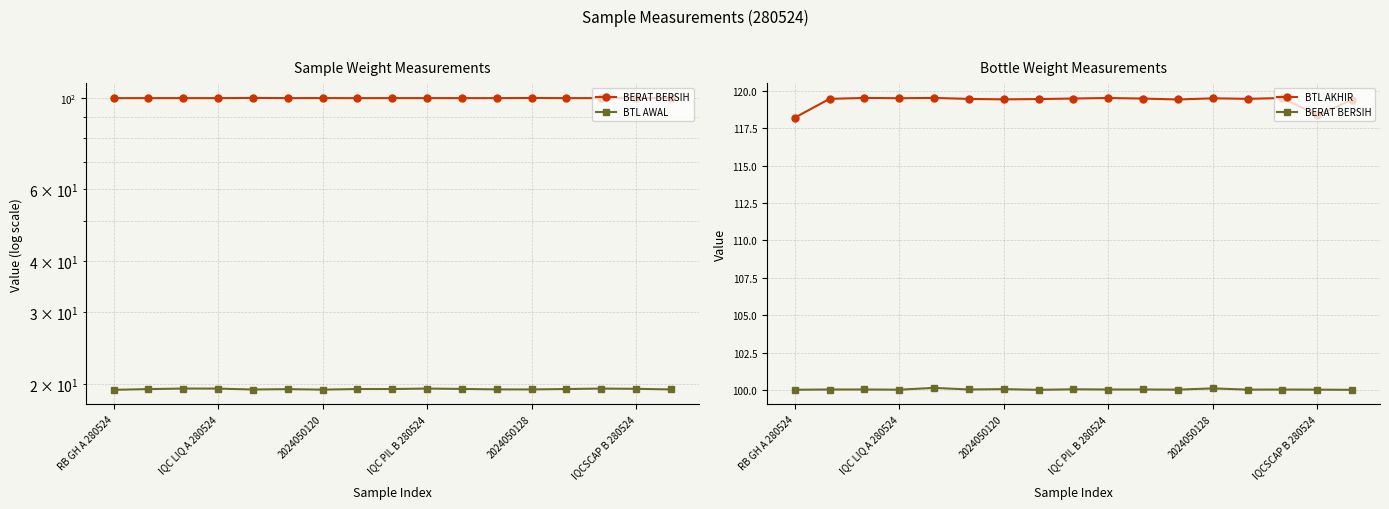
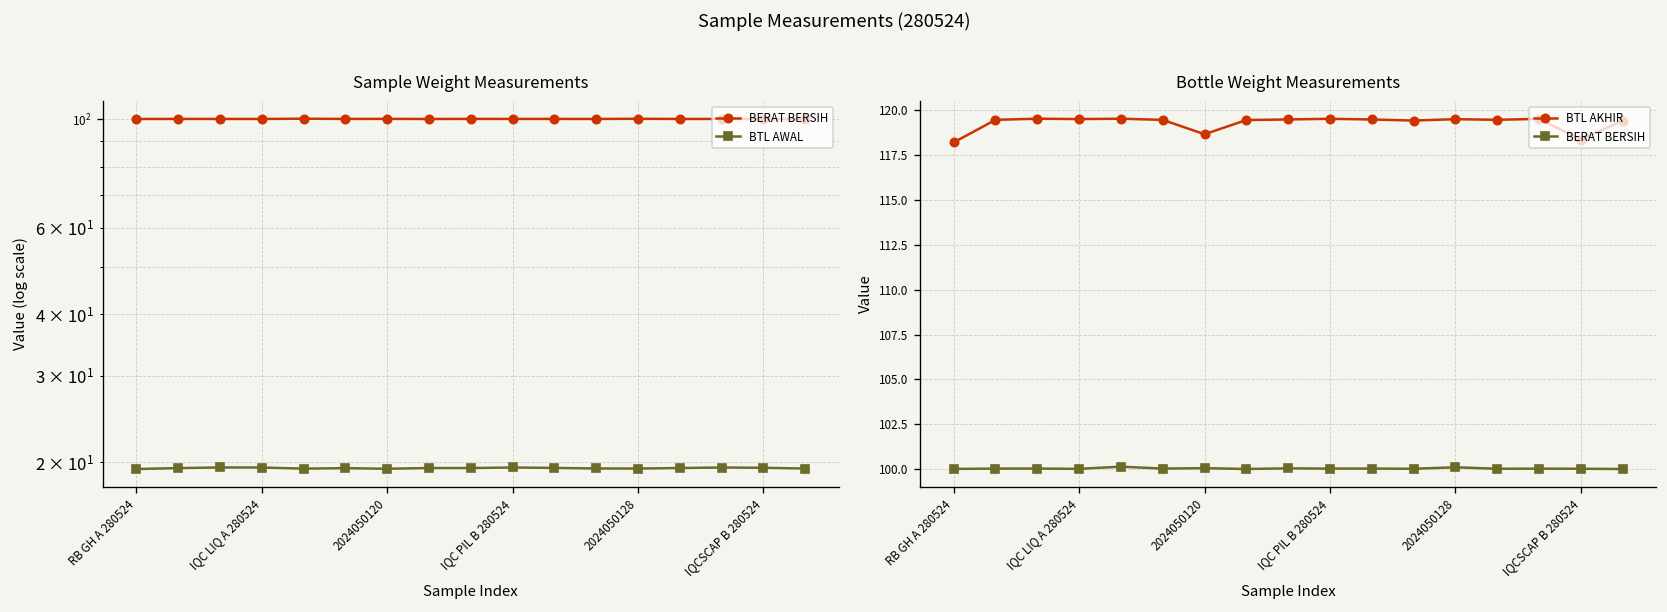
Bottle Weight Measurements, BTL AKHIR, 2024050120: 119.4 -> 118.7
